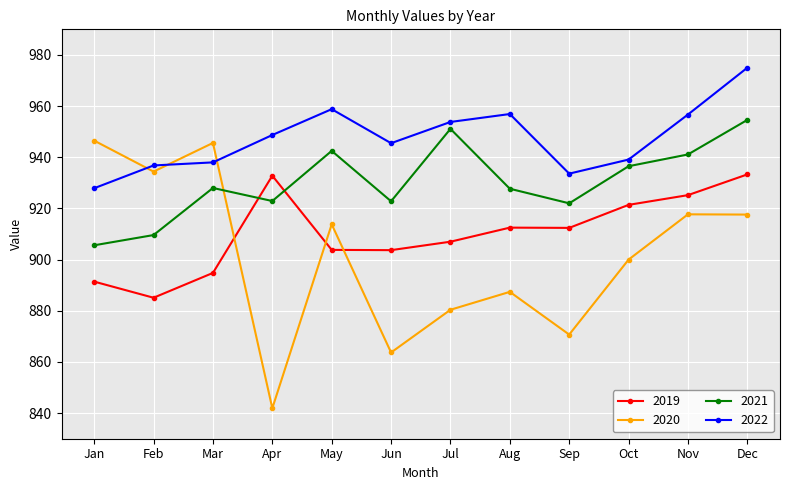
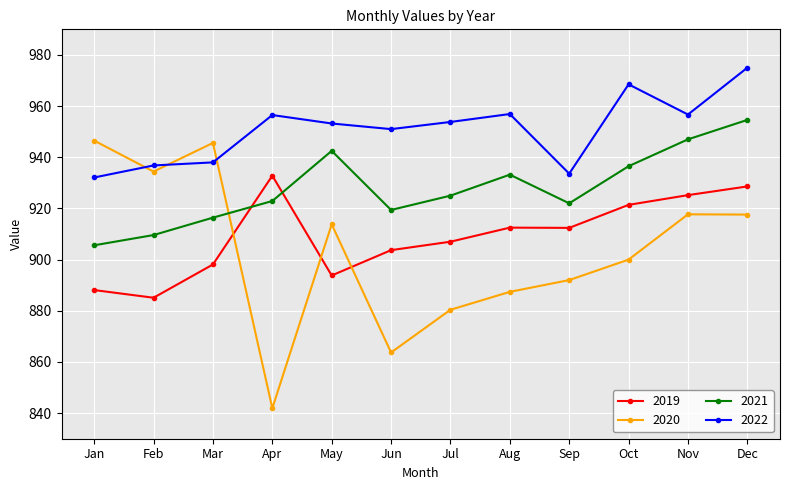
2019, Jan: 891 -> 888
2022, Jan: 928 -> 932
2019, Mar: 895 -> 898
2021, Mar: 928 -> 916
2022, Apr: 949 -> 957
2019, May: 904 -> 894
2022, May: 959 -> 953
2021, Jun: 923 -> 919
2022, Jun: 946 -> 951
2021, Jul: 951 -> 925
2021, Aug: 928 -> 933
2020, Sep: 871 -> 892
2022, Oct: 939 -> 969
2021, Nov: 941 -> 947
2019, Dec: 933 -> 929
